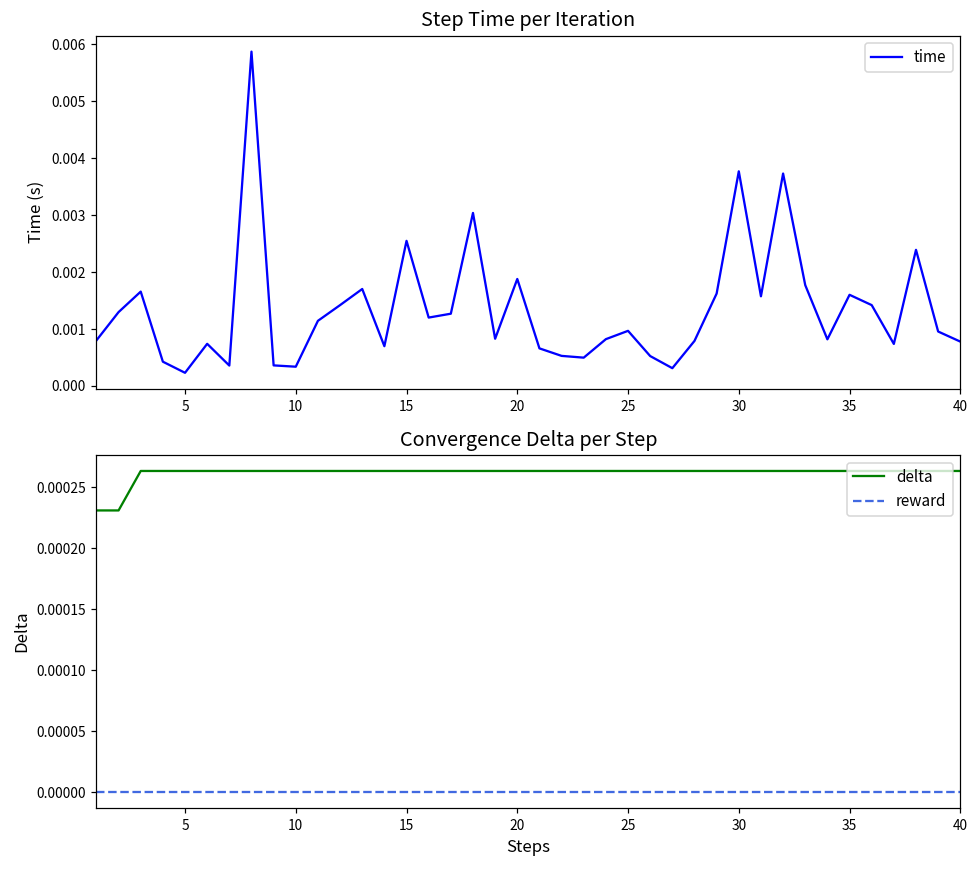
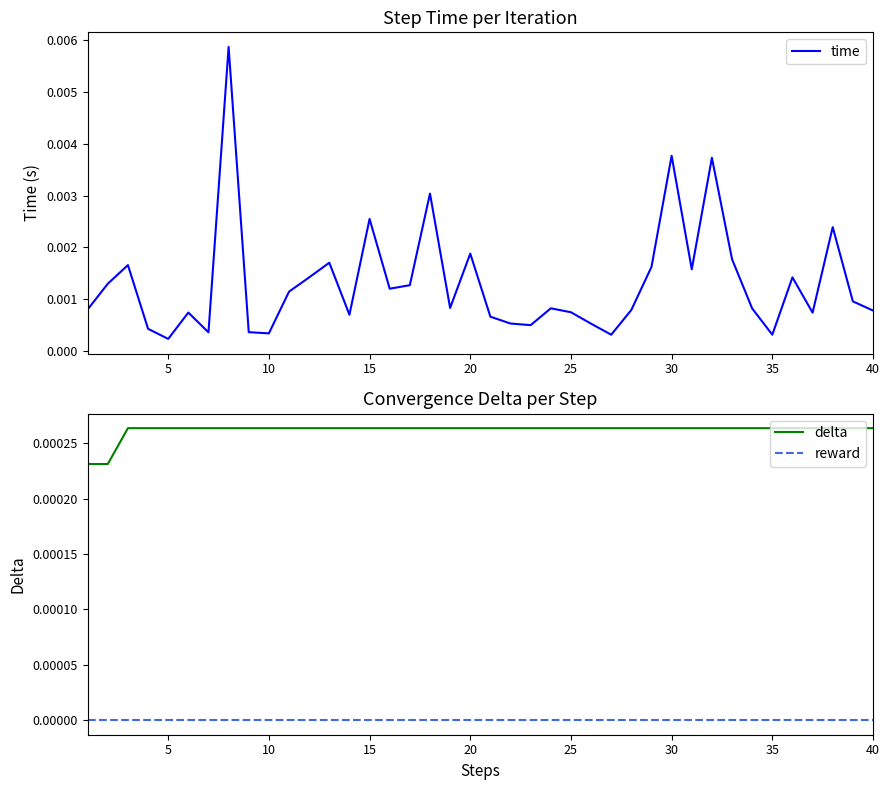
Step Time per Iteration, 25: 0.0010 -> 0.0007
Step Time per Iteration, 35: 0.0016 -> 0.0003
